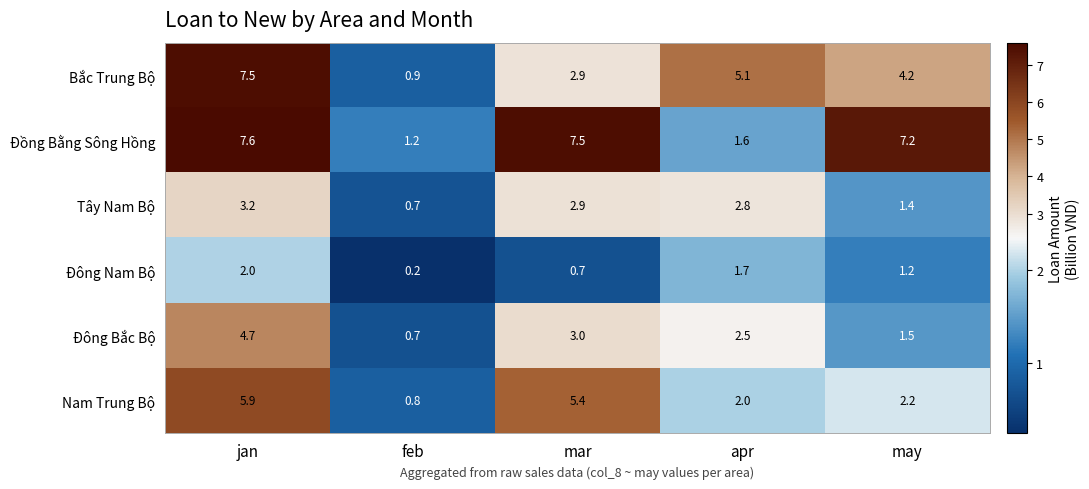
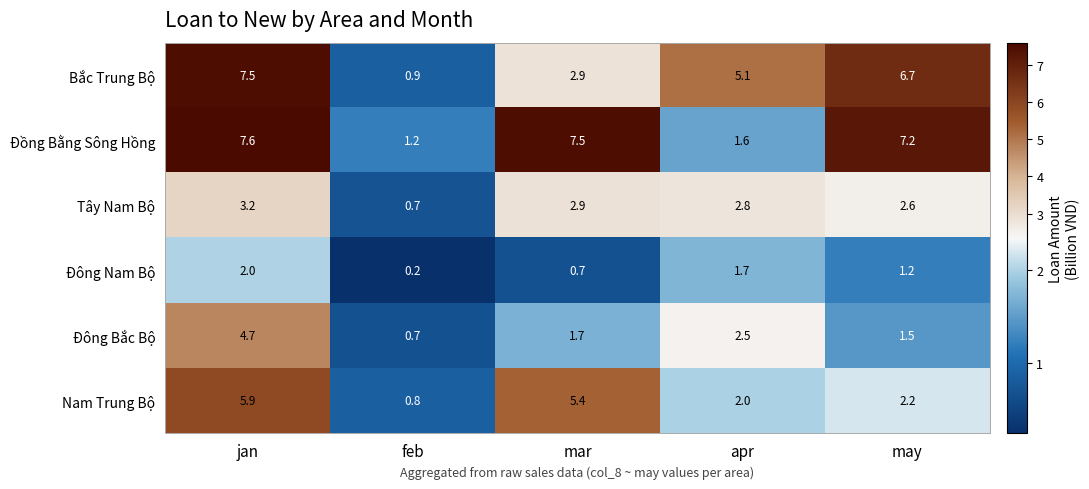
Bắc Trung Bộ, may: 4.2 -> 6.7
Tây Nam Bộ, may: 1.4 -> 2.6
Đông Bắc Bộ, mar: 3.0 -> 1.7
